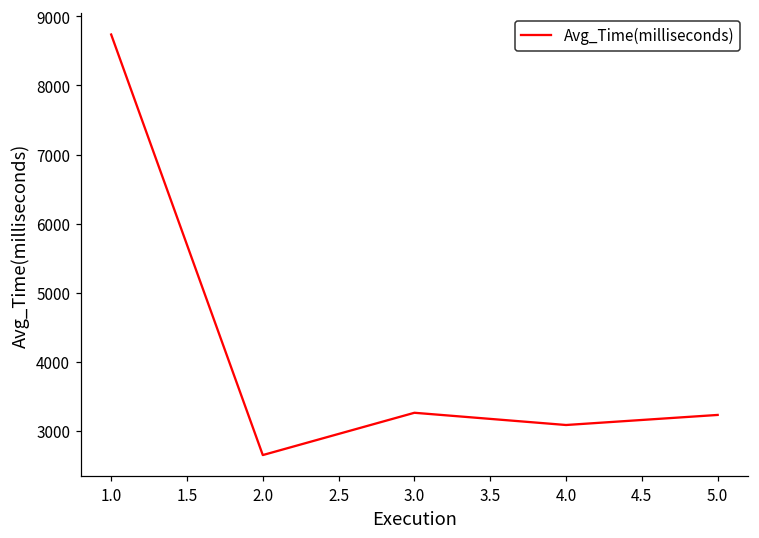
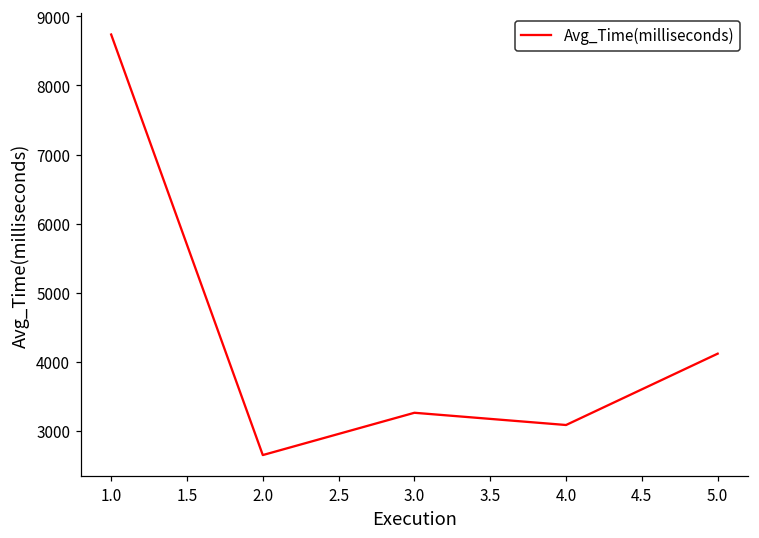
5.0: 3200 -> 4100
